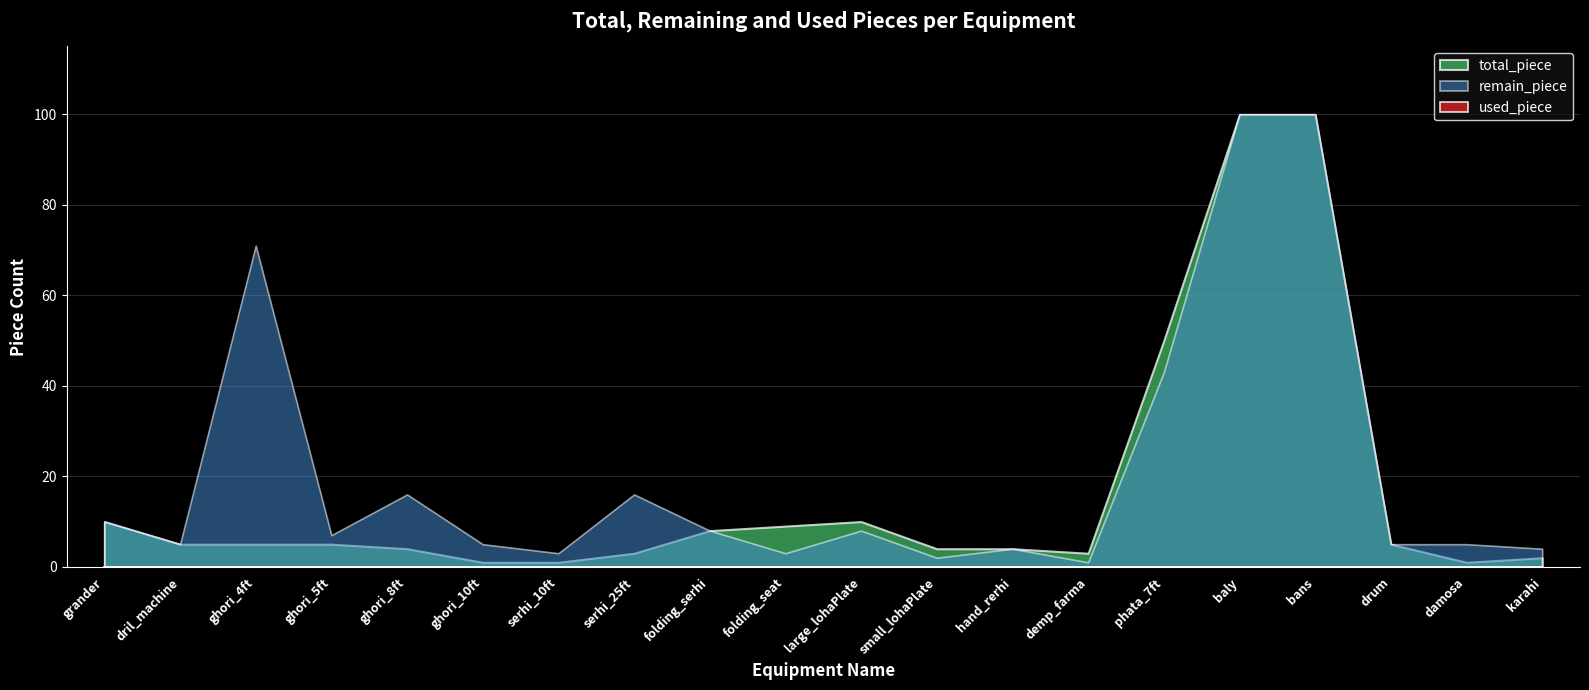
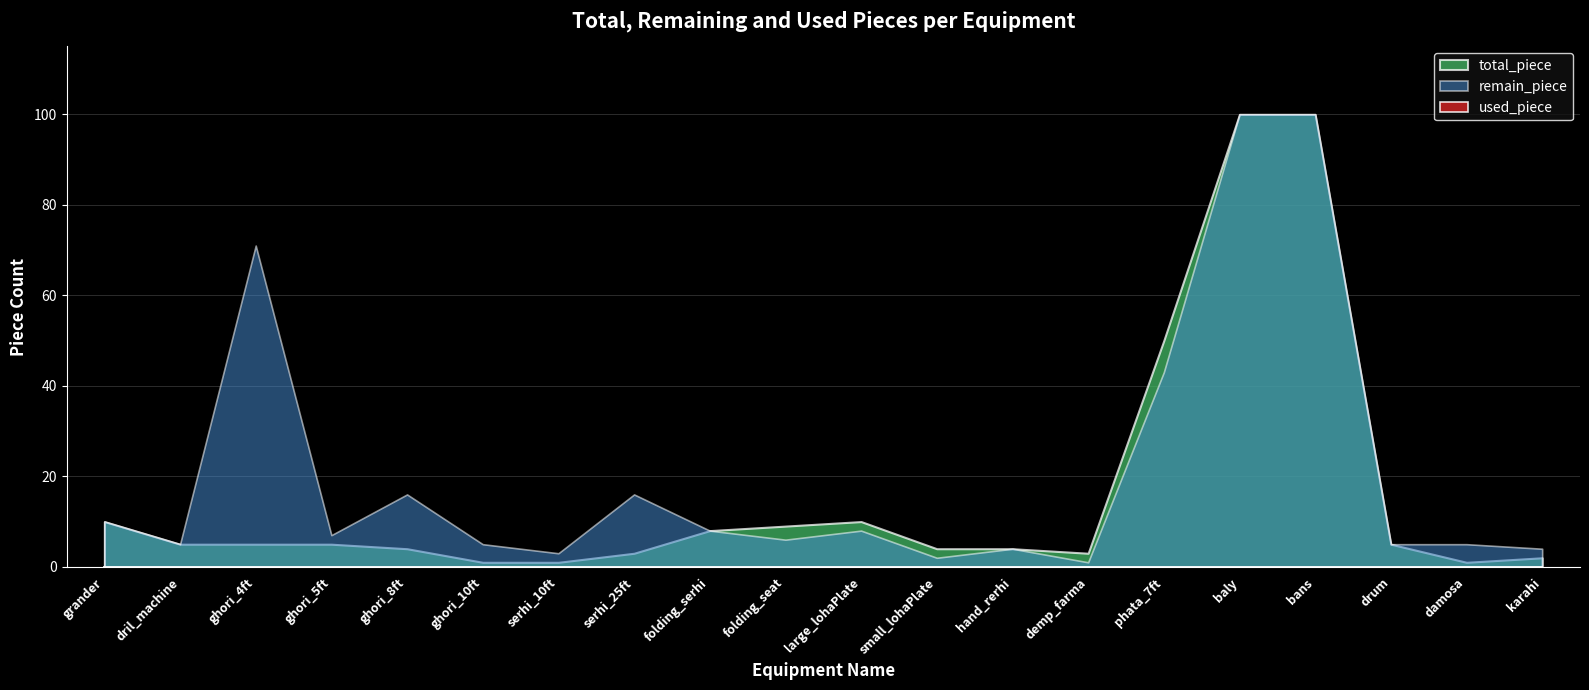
remain_piece, folding_seat: 3 -> 6
